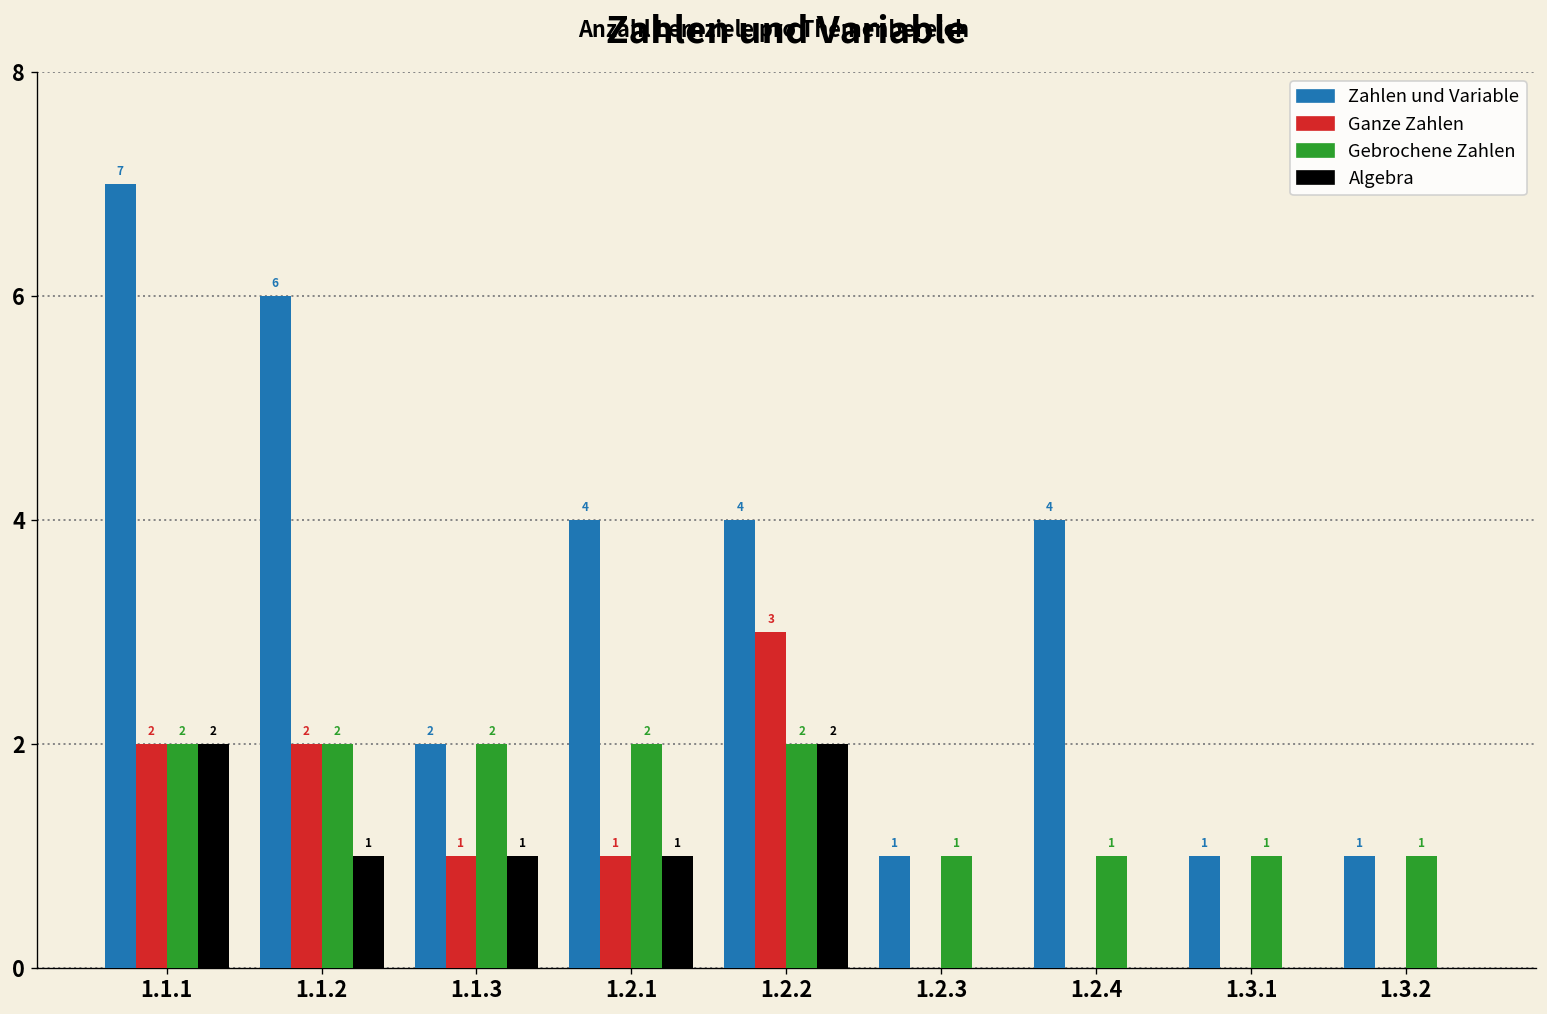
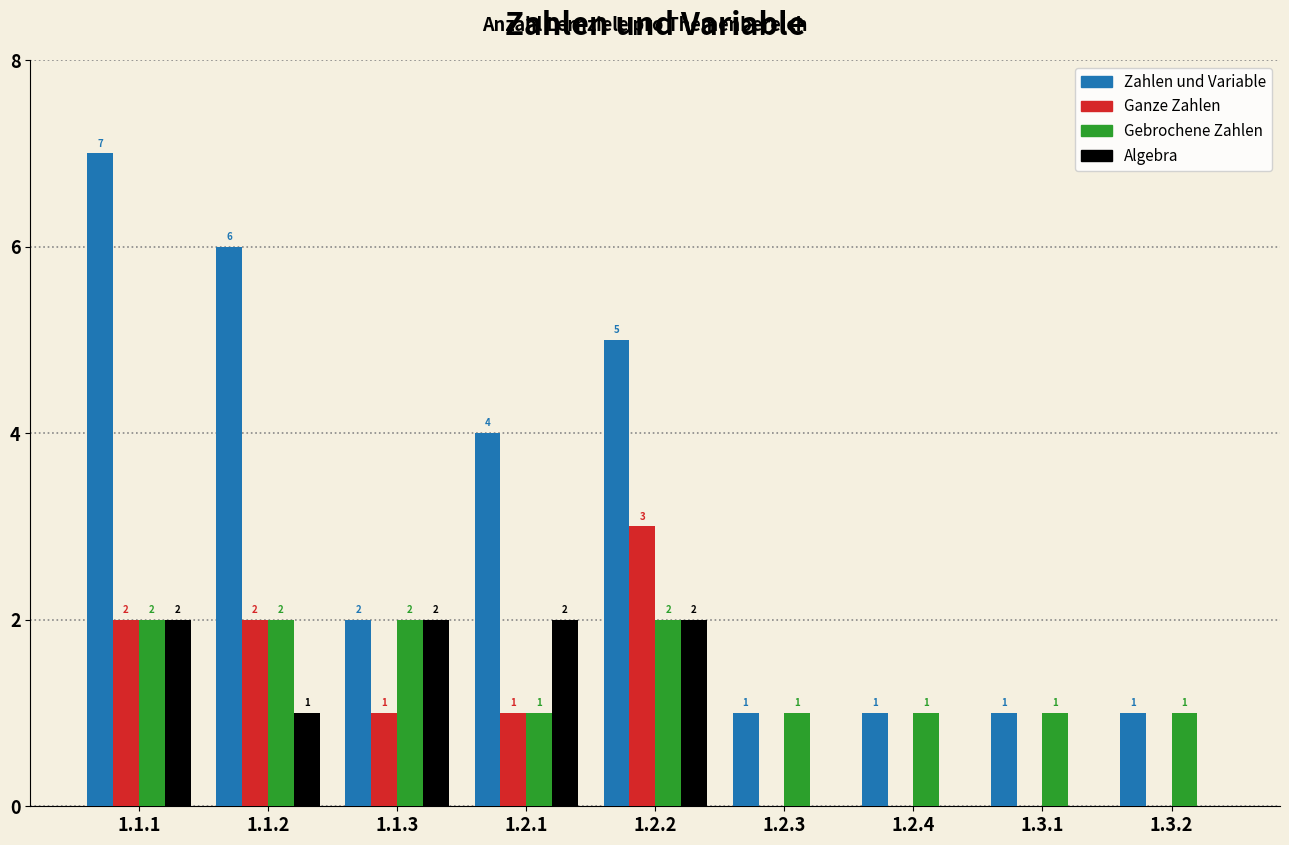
Algebra, 1.1.3: 1 -> 2
Gebrochene Zahlen, 1.2.1: 2 -> 1
Algebra, 1.2.1: 1 -> 2
Zahlen und Variable, 1.2.2: 4 -> 5
Zahlen und Variable, 1.2.4: 4 -> 1
